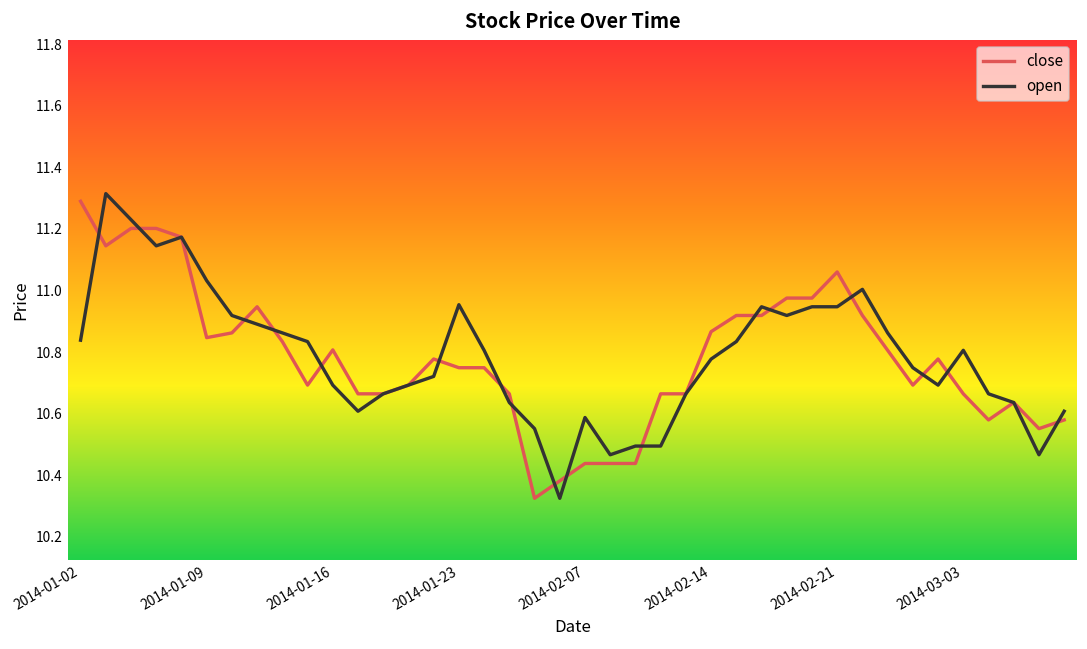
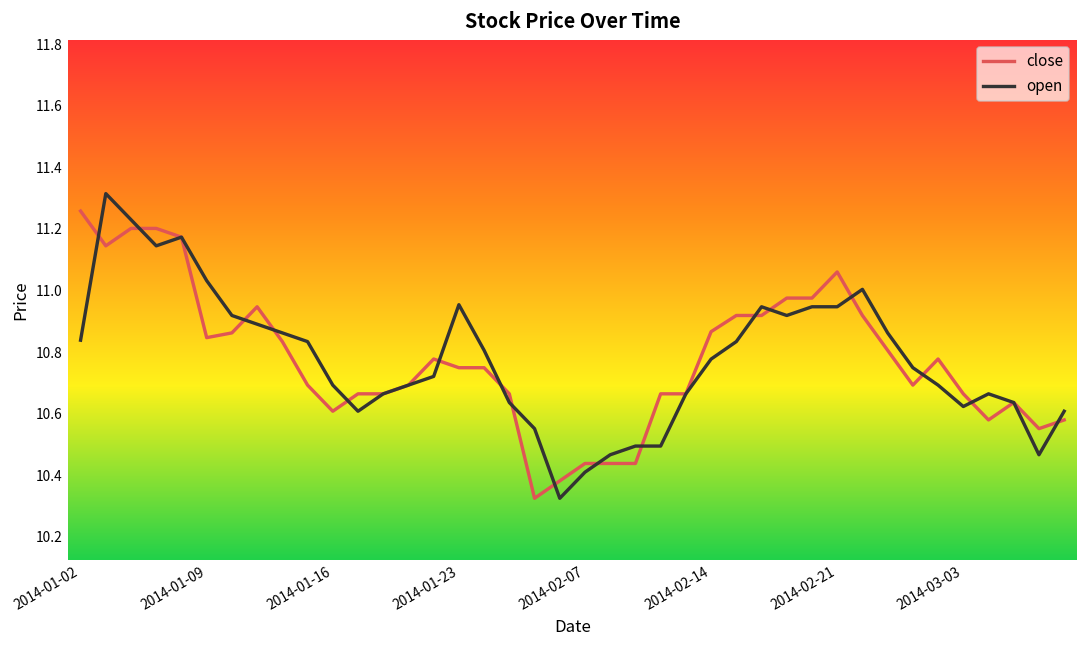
close, 2014-01-02: 11.29 -> 11.26
close, 2014-01-16: 10.81 -> 10.61
open, 2014-02-07: 10.59 -> 10.41
open, 2014-03-03: 10.81 -> 10.62
